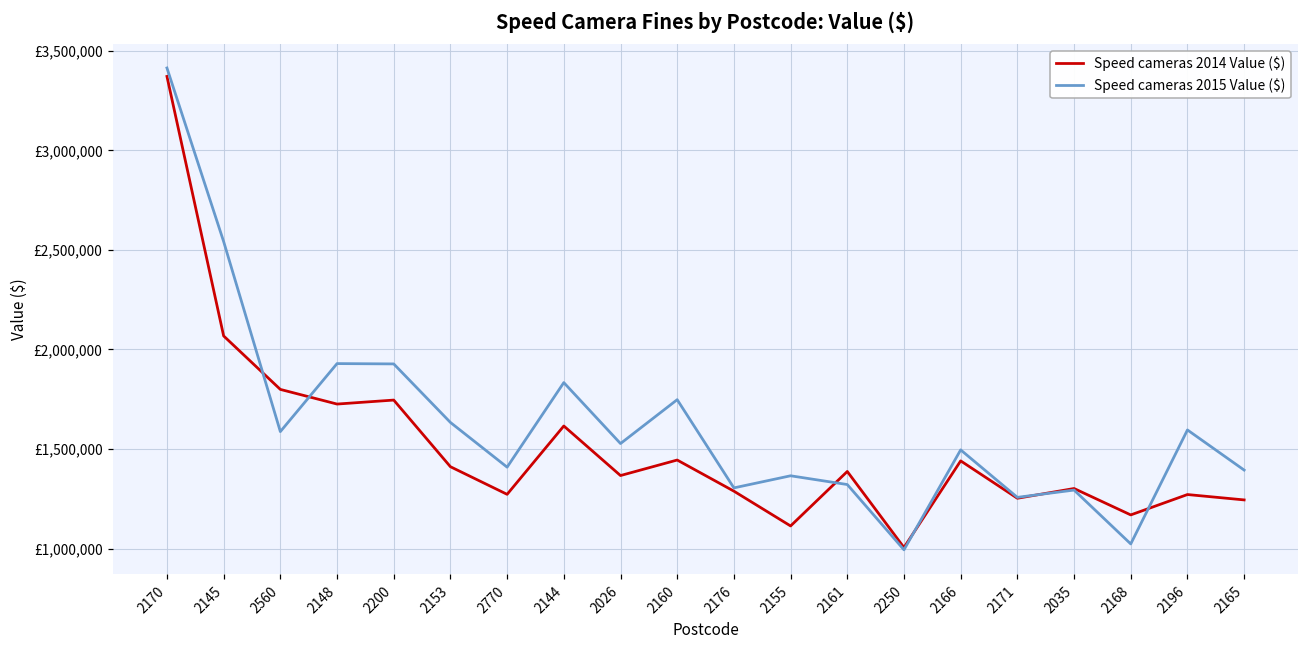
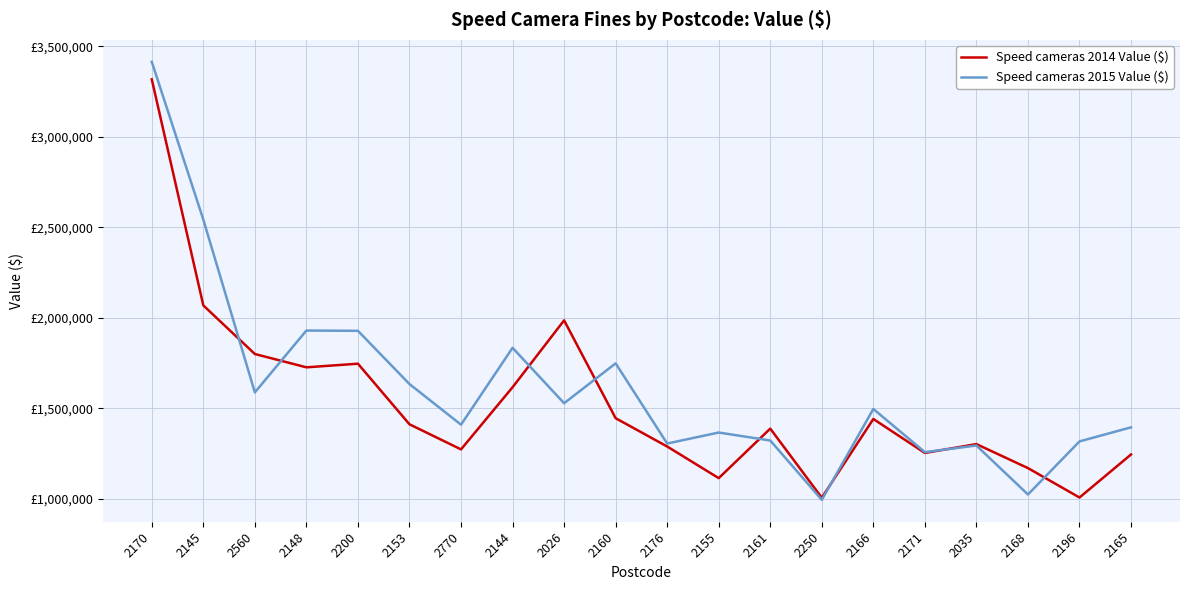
Speed cameras 2014 Value ($), 2170: £3,370,000 -> £3,320,000
Speed cameras 2014 Value ($), 2026: £1,370,000 -> £1,990,000
Speed cameras 2014 Value ($), 2196: £1,270,000 -> £1,010,000
Speed cameras 2015 Value ($), 2196: £1,600,000 -> £1,320,000
